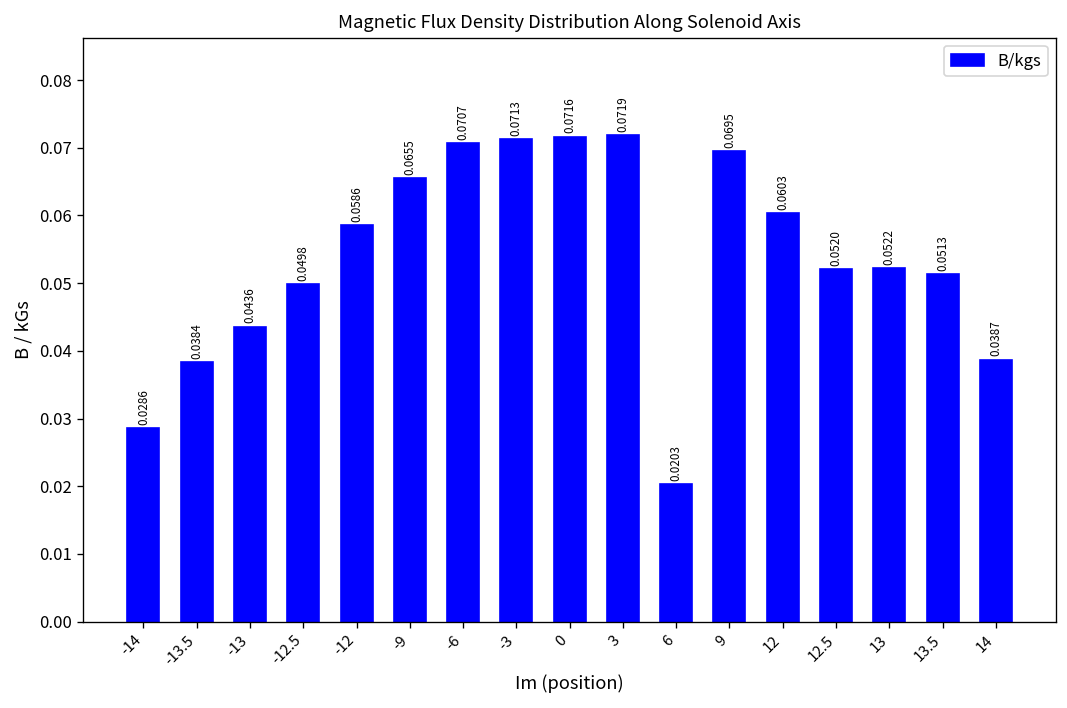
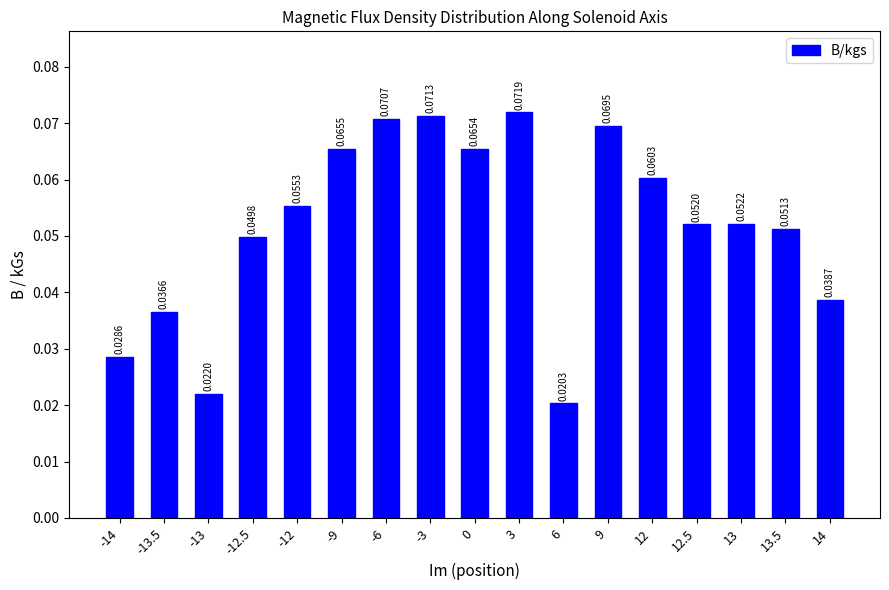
-13.5: 0.0384 -> 0.0366
-13: 0.0436 -> 0.0220
-12: 0.0586 -> 0.0553
0: 0.0716 -> 0.0654
